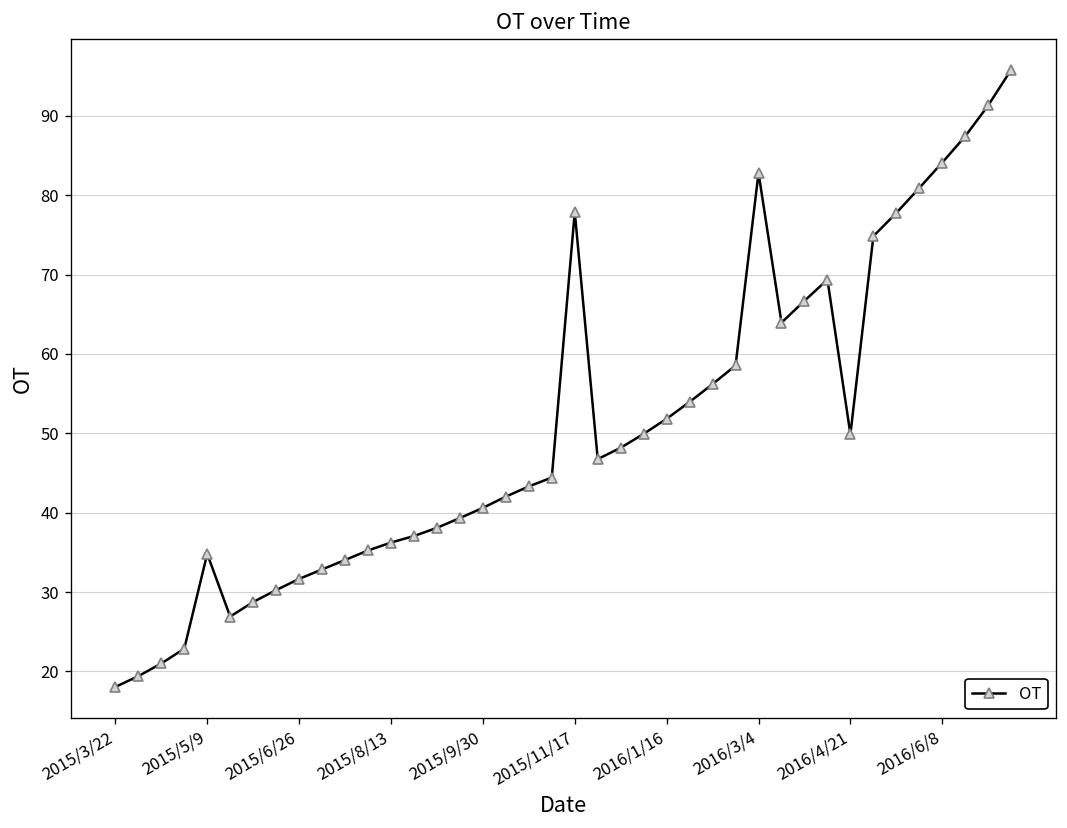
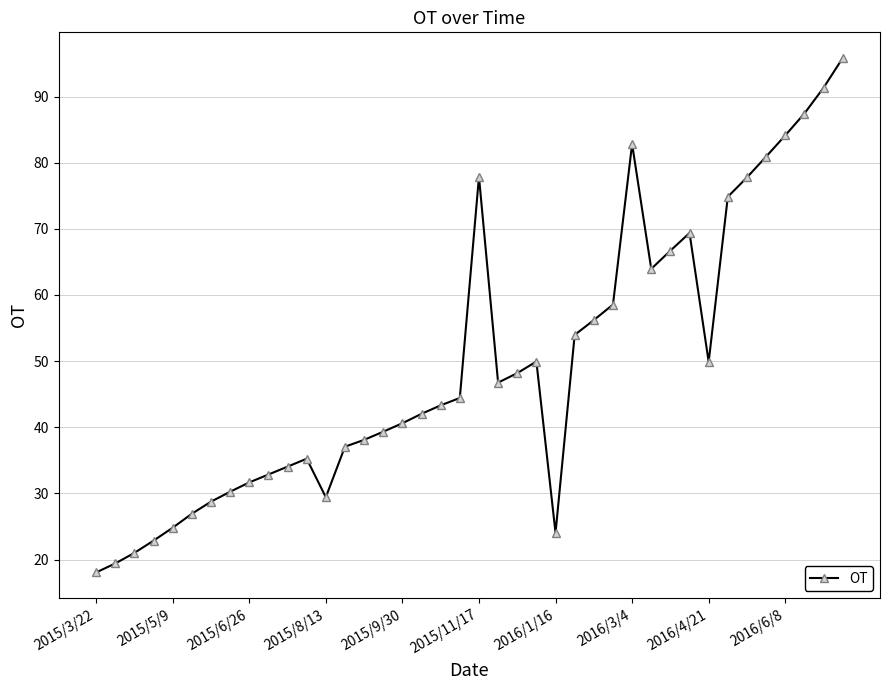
2015/5/9: 35 -> 25
2015/8/13: 36 -> 29
2016/1/16: 52 -> 24
